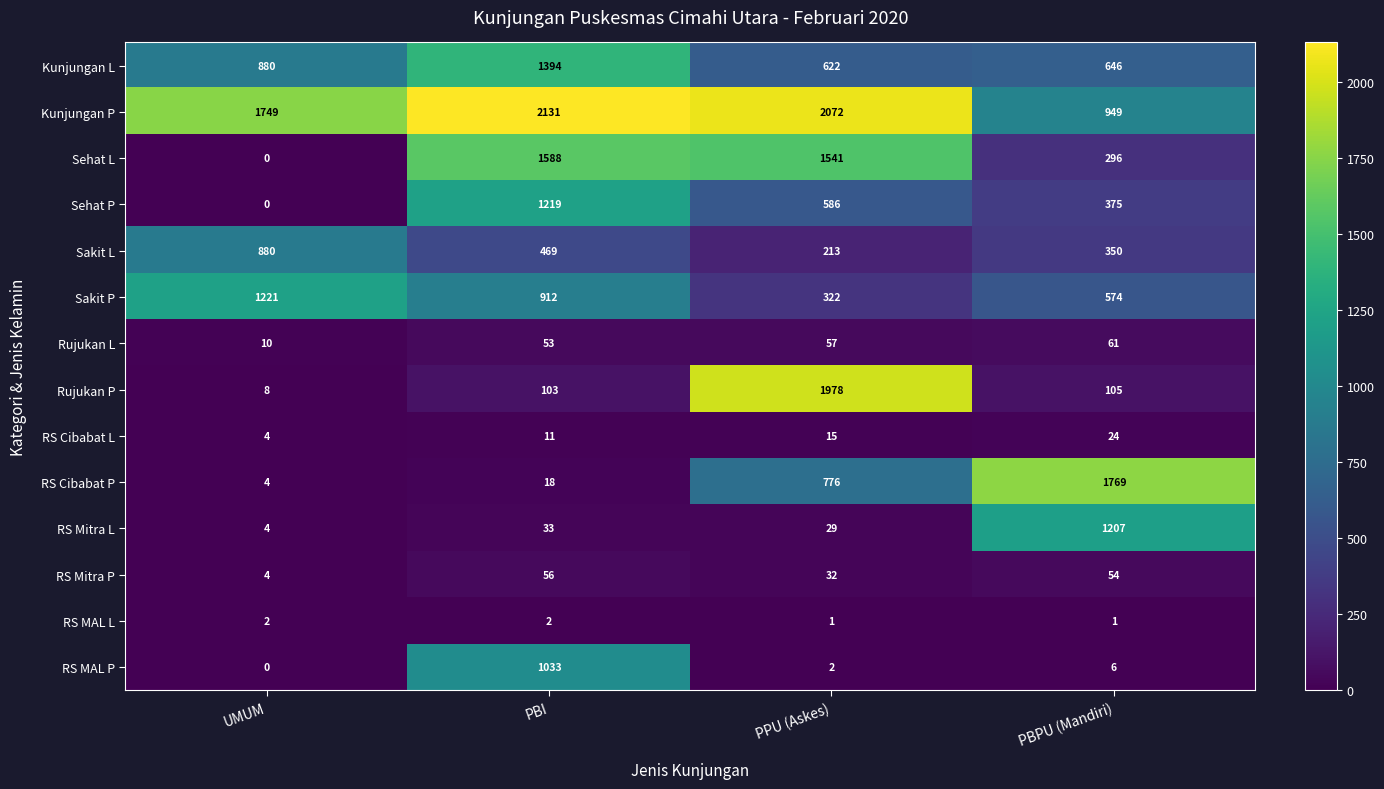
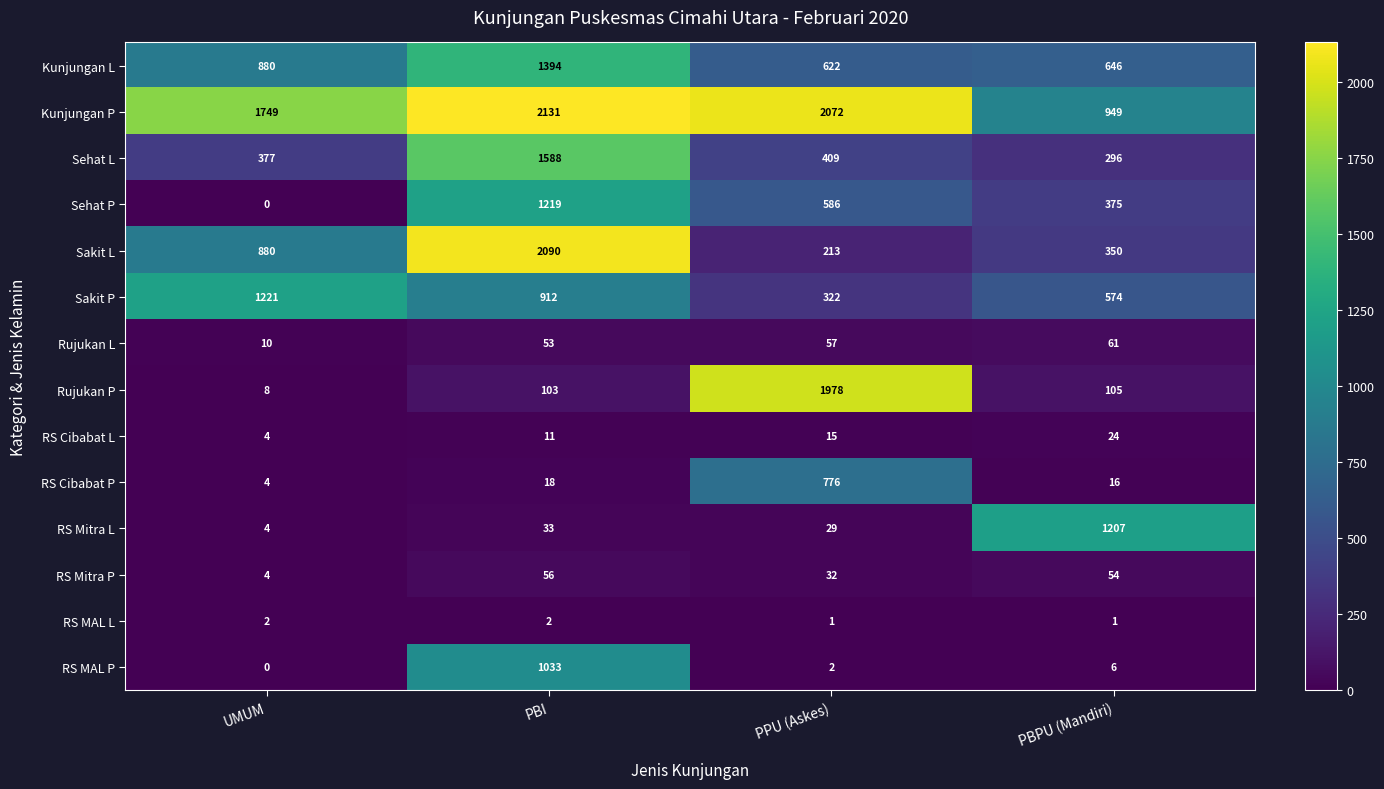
Sehat L, UMUM: 0 -> 377
Sehat L, PPU (Askes): 1541 -> 409
Sakit L, PBI: 469 -> 2090
RS Cibabat P, PBPU (Mandiri): 1769 -> 16
